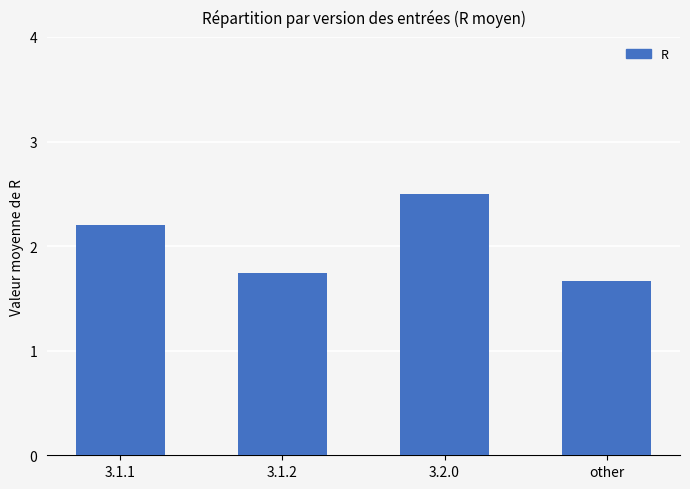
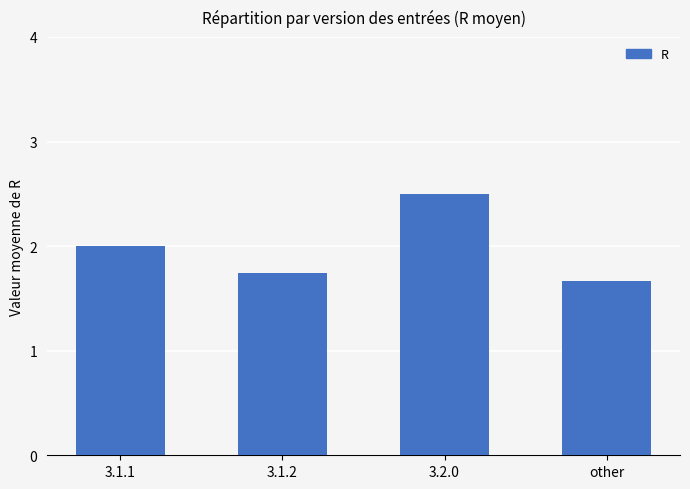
3.1.1: 2.2 -> 2.0
